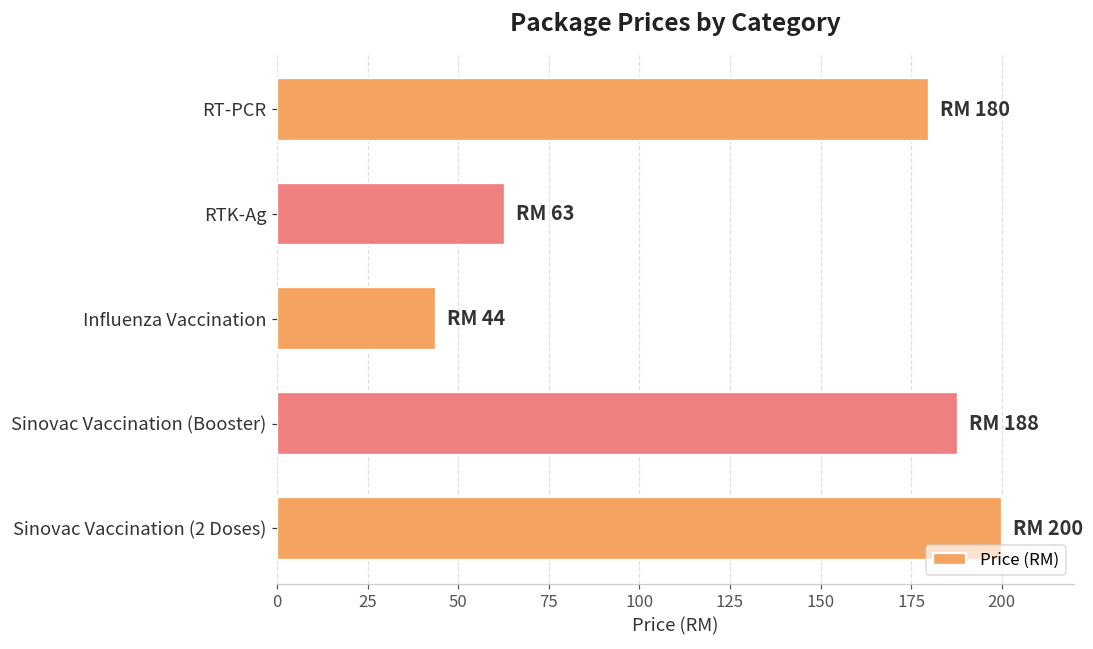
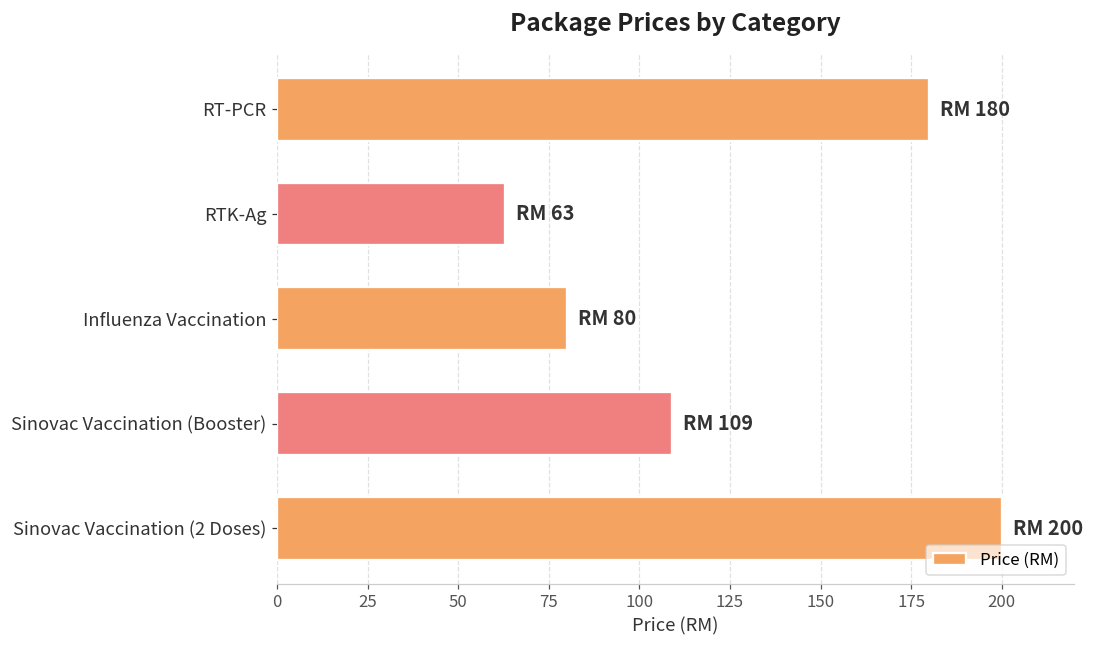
Influenza Vaccination: 44 -> 80
Sinovac Vaccination (Booster): 188 -> 109
